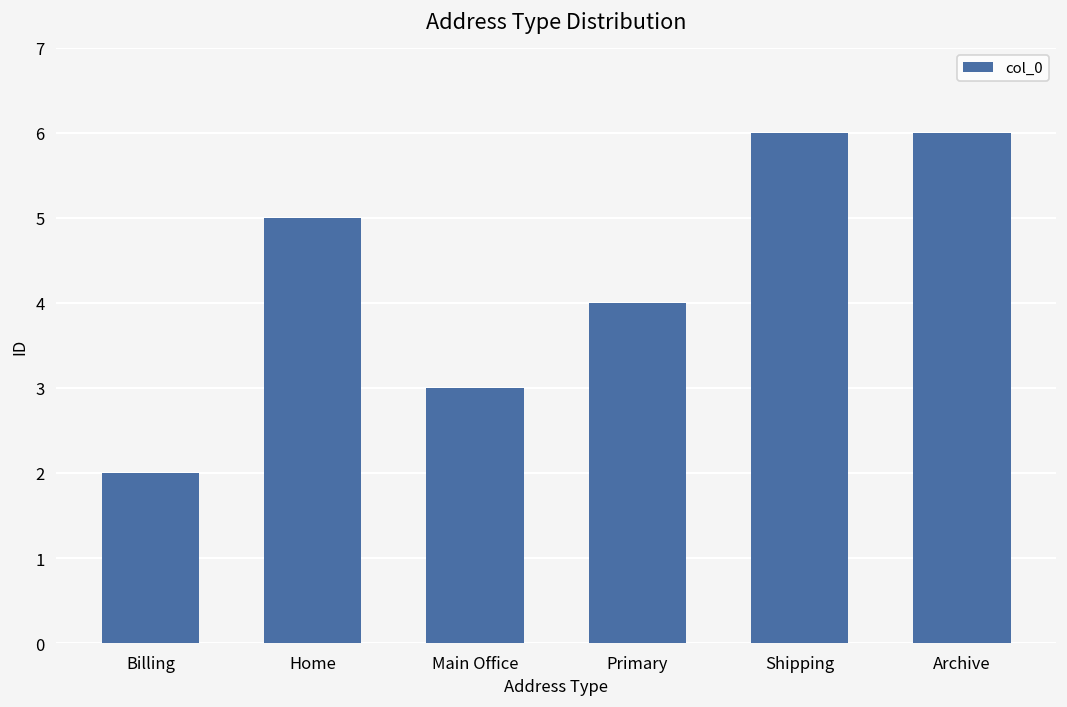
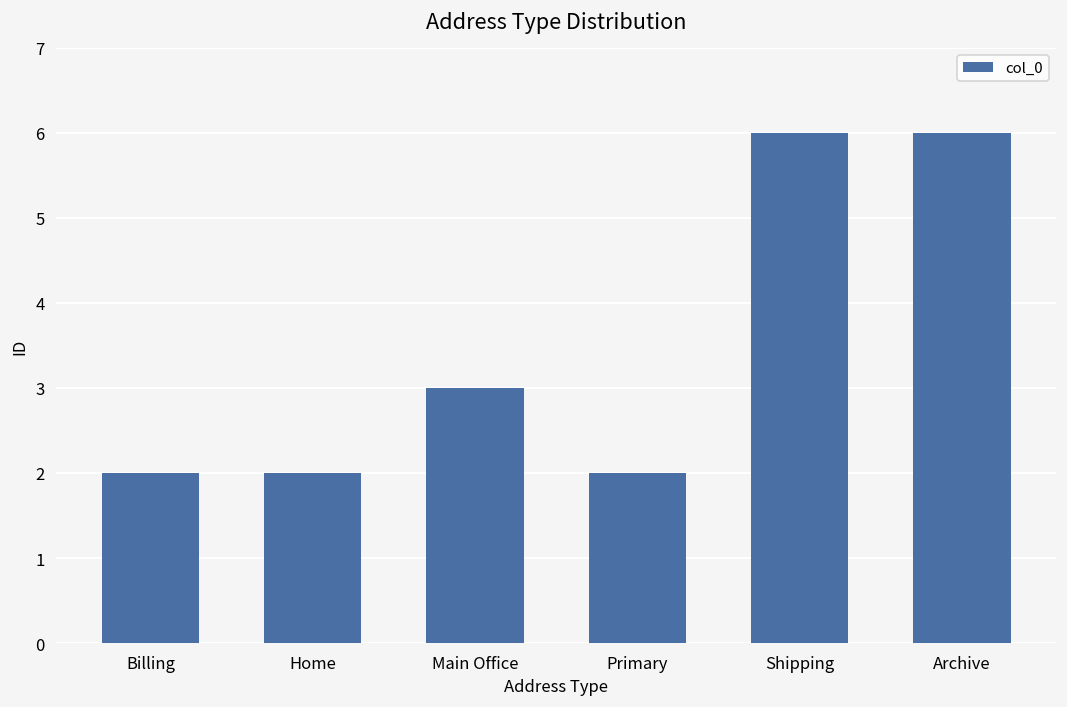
Home: 5 -> 2
Primary: 4 -> 2
